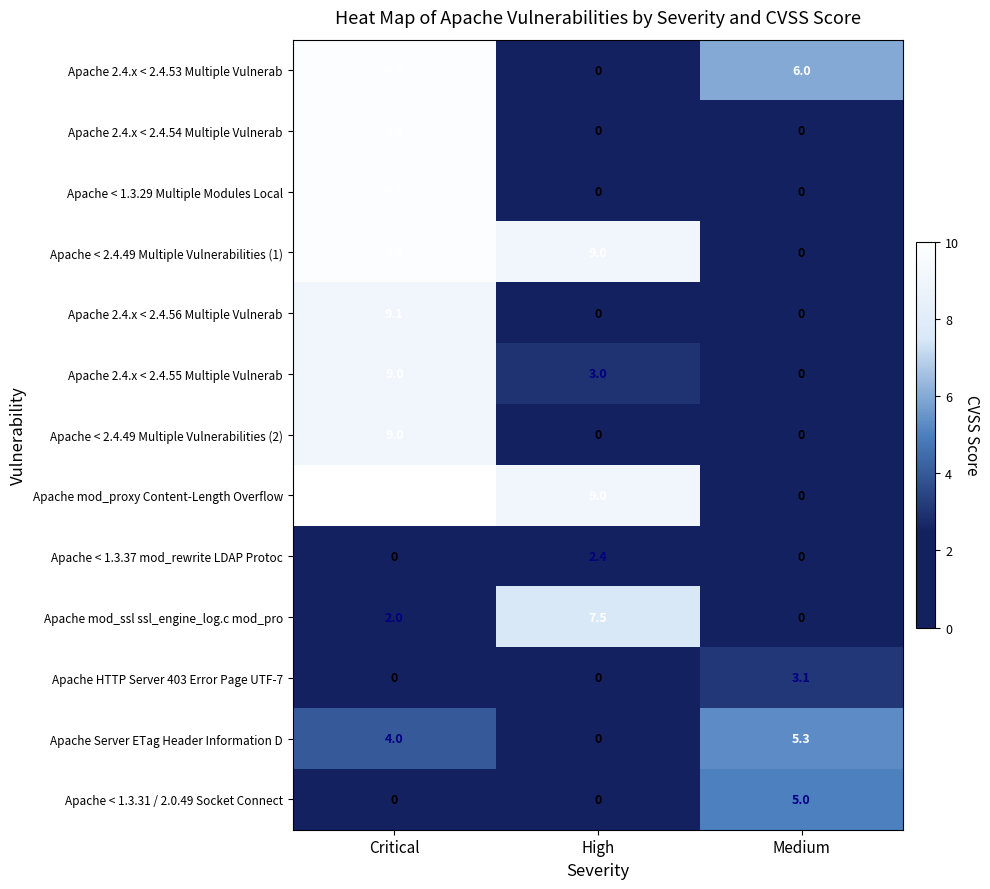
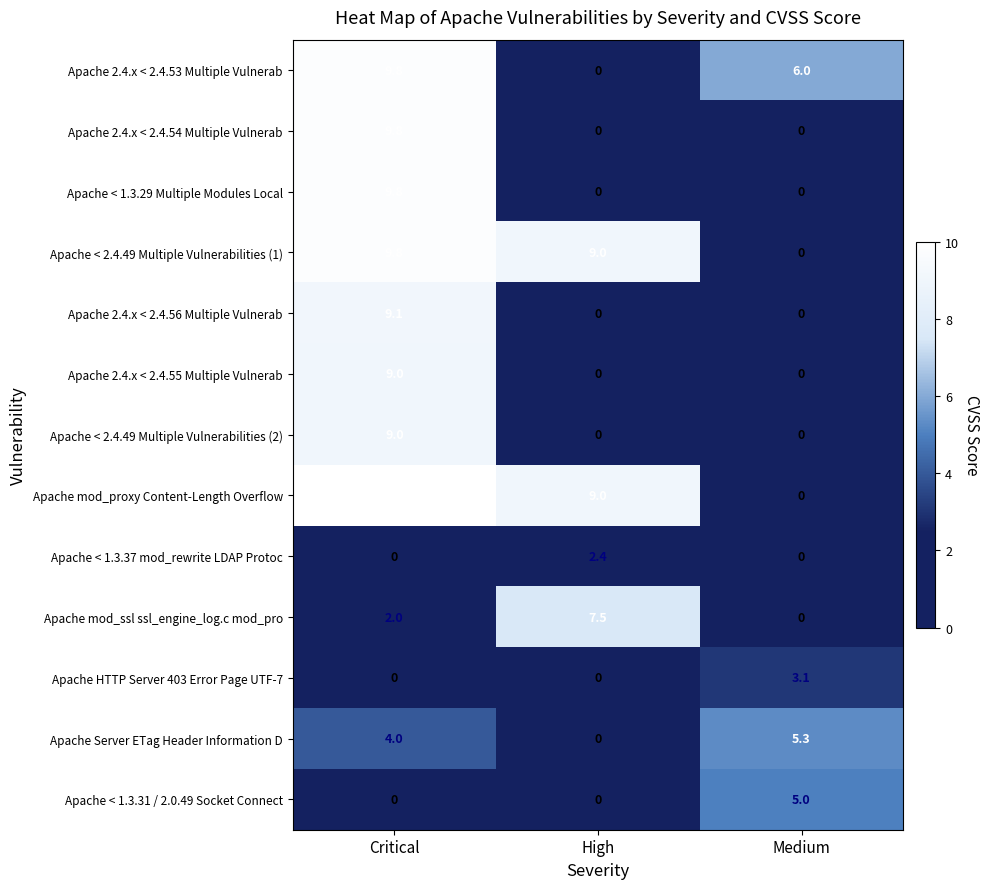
Apache 2.4.x < 2.4.55 Multiple Vulnerab, High: 3.0 -> 0
